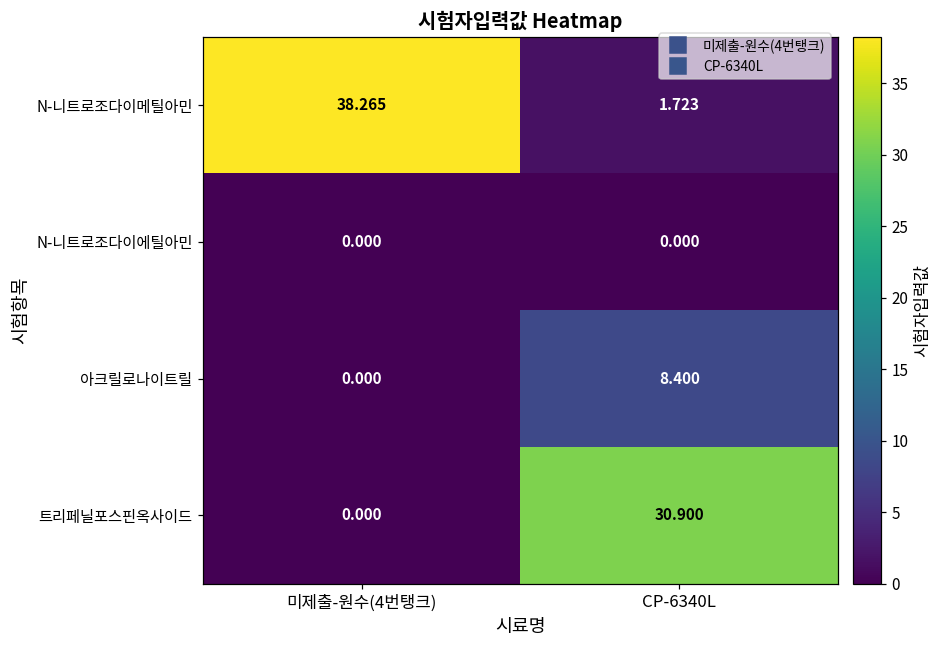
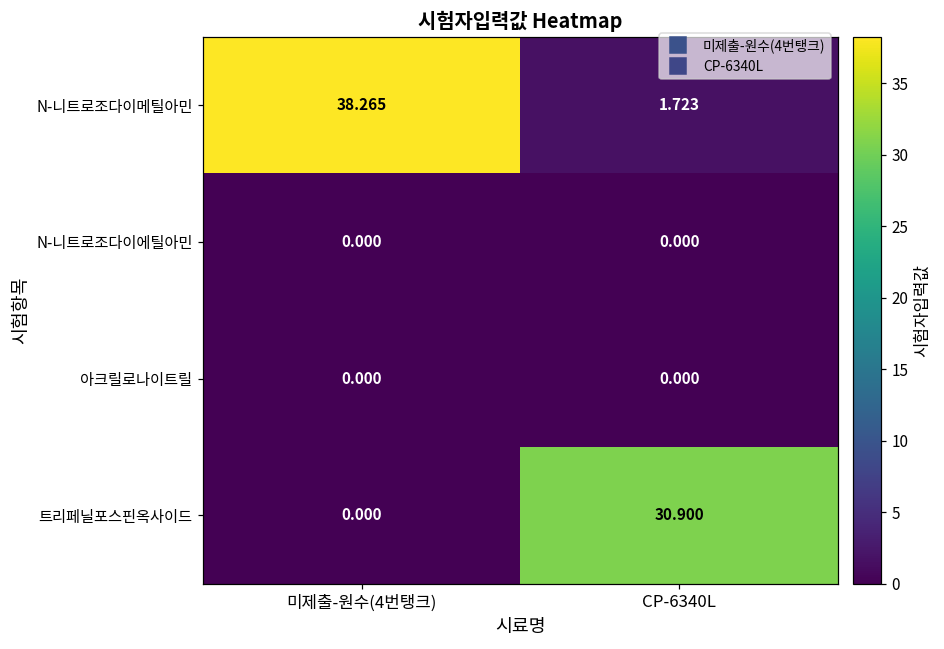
아크릴로나이트릴, CP-6340L: 8.400 -> 0.000
